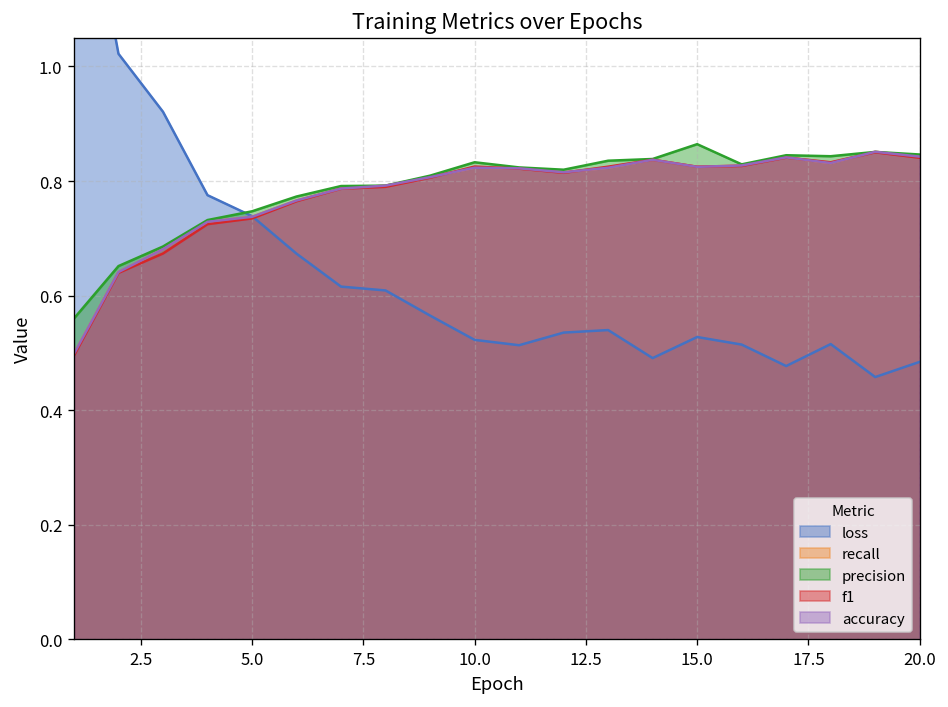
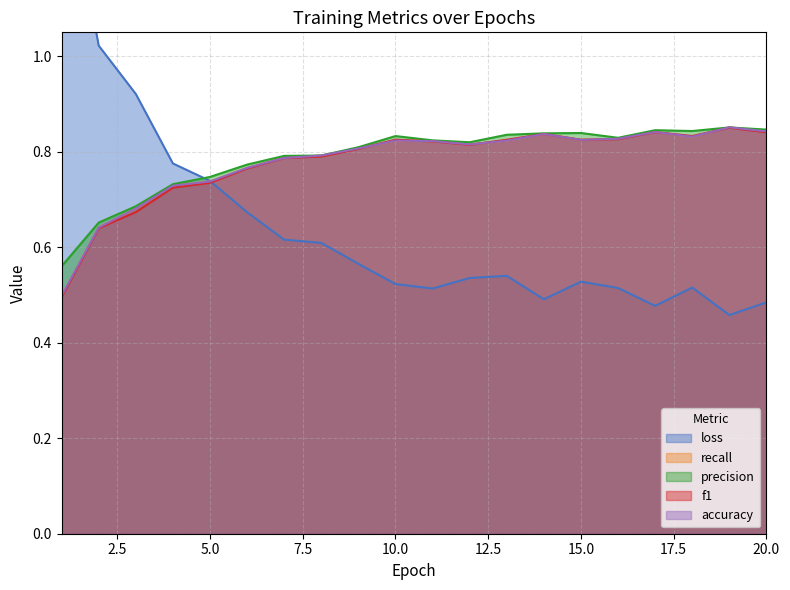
precision, 15.0: 0.86 -> 0.84
